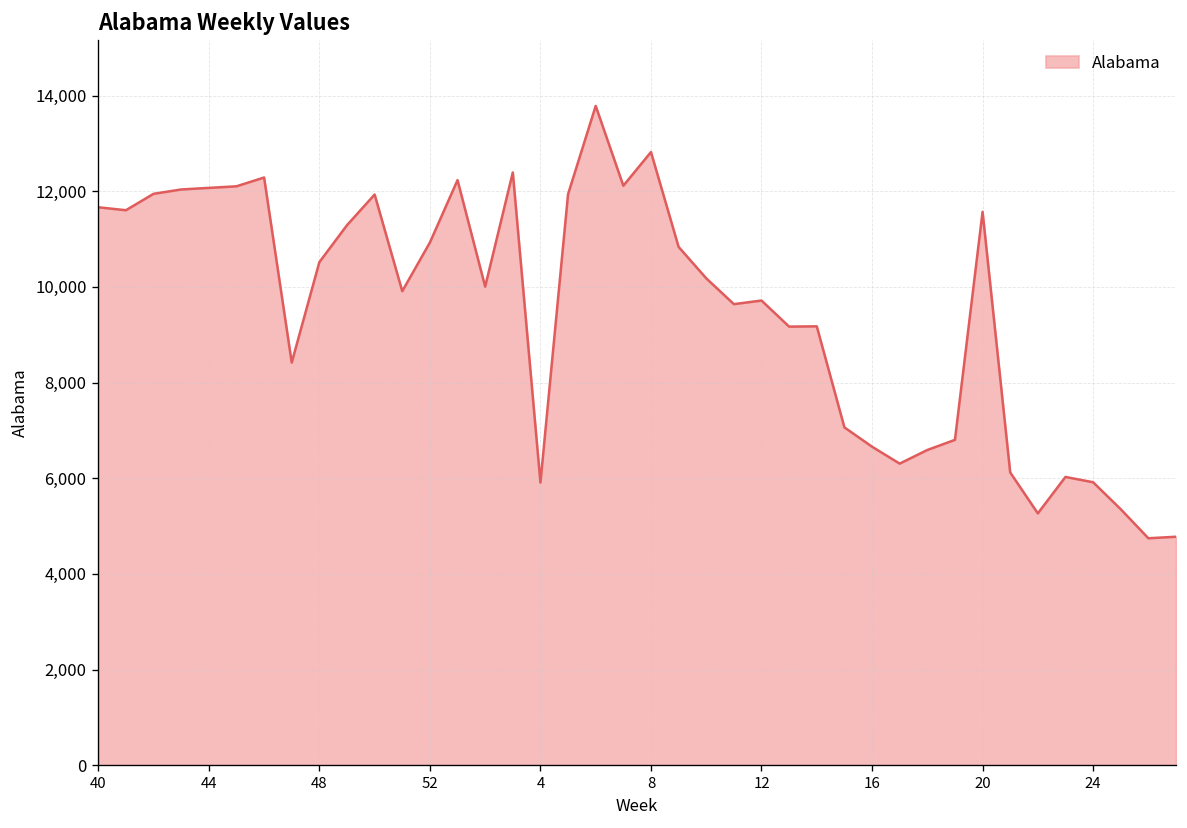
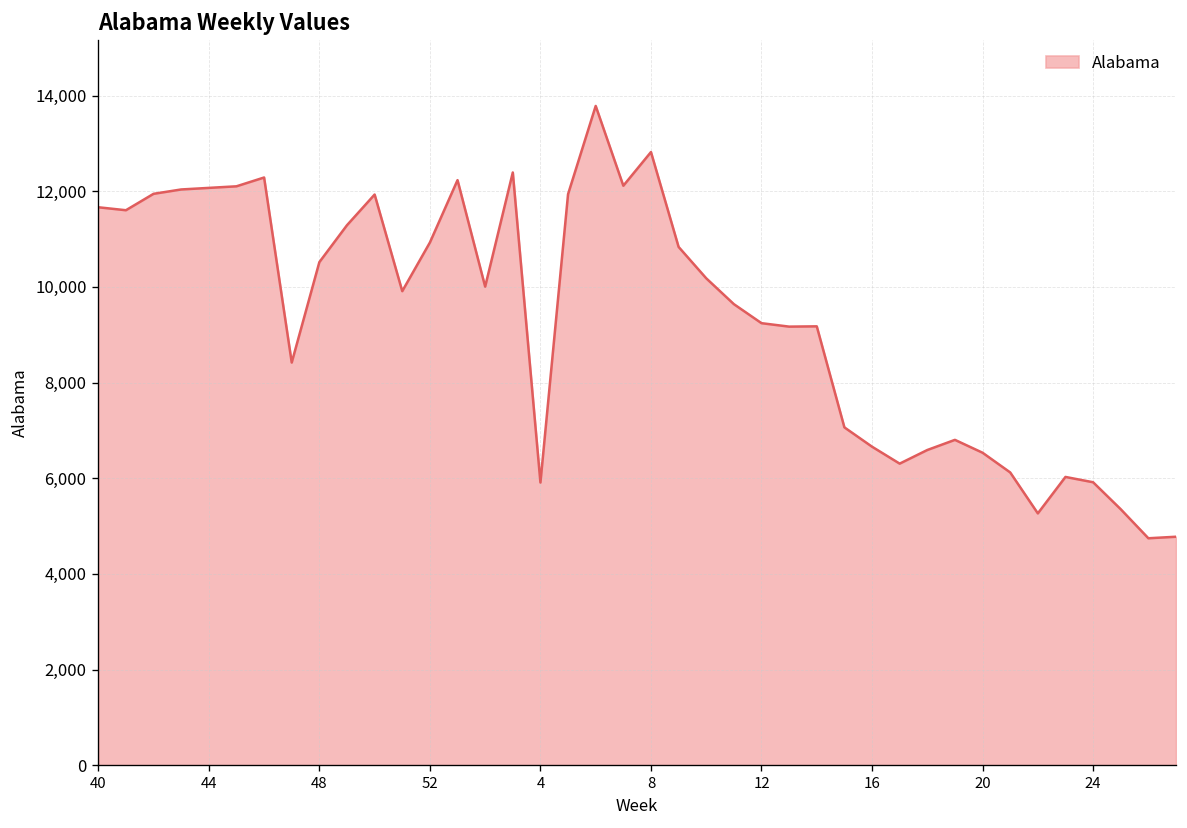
12: 9,700 -> 9,200
20: 11,600 -> 6,500
